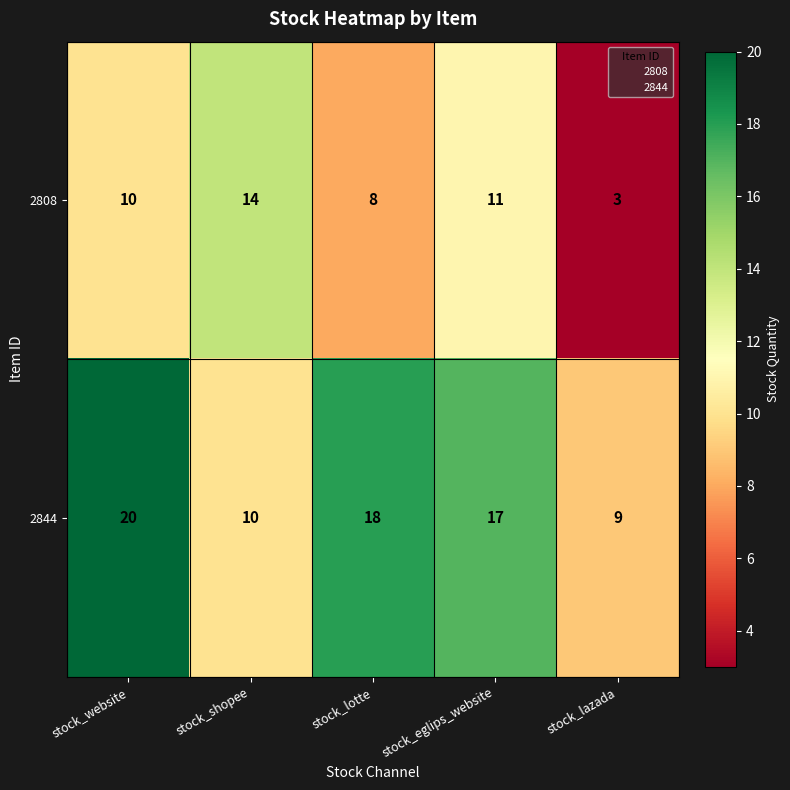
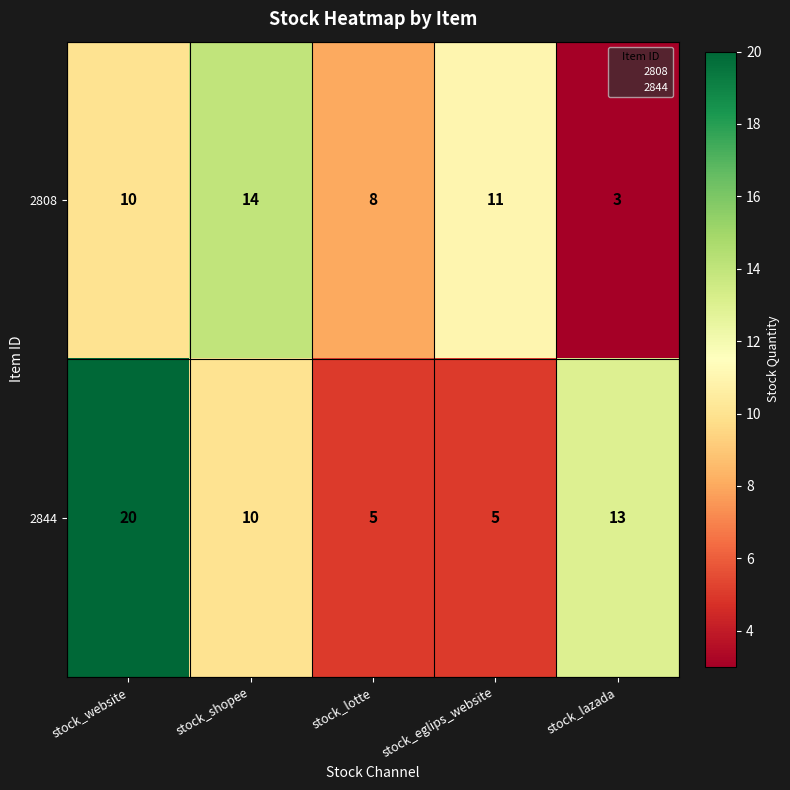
2844, stock_lotte: 18 -> 5
2844, stock_eglips_website: 17 -> 5
2844, stock_lazada: 9 -> 13
